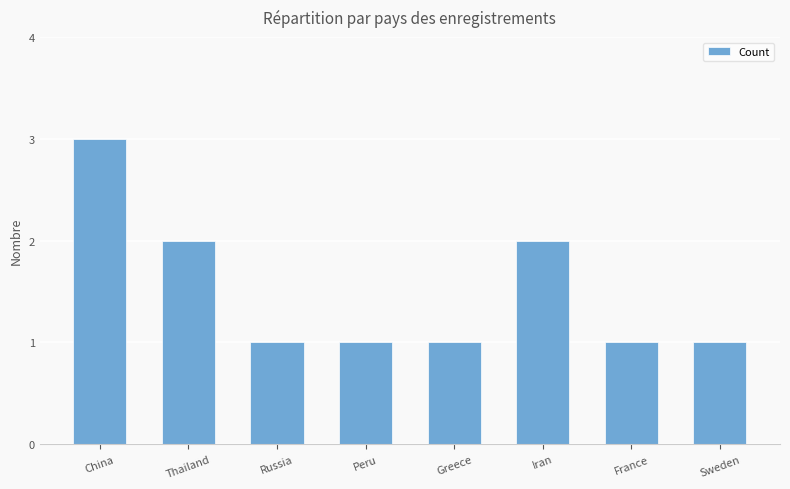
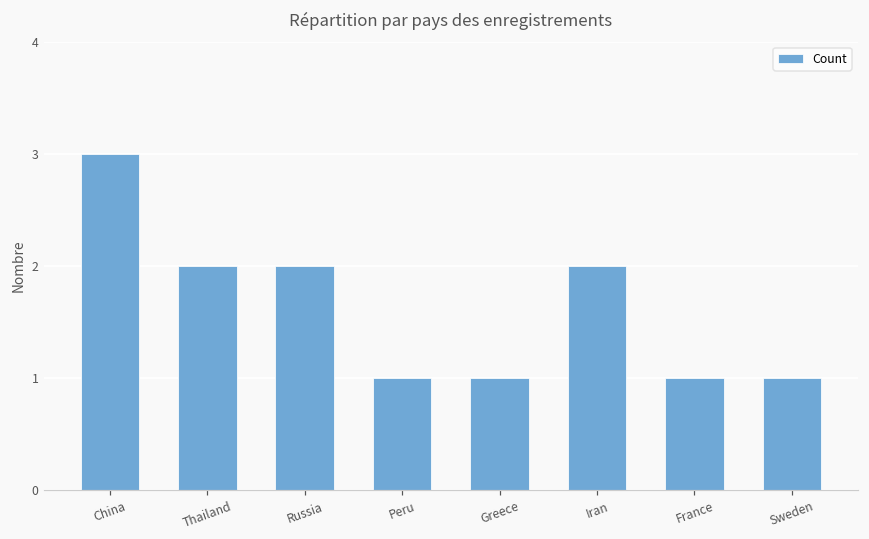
Russia: 1 -> 2
